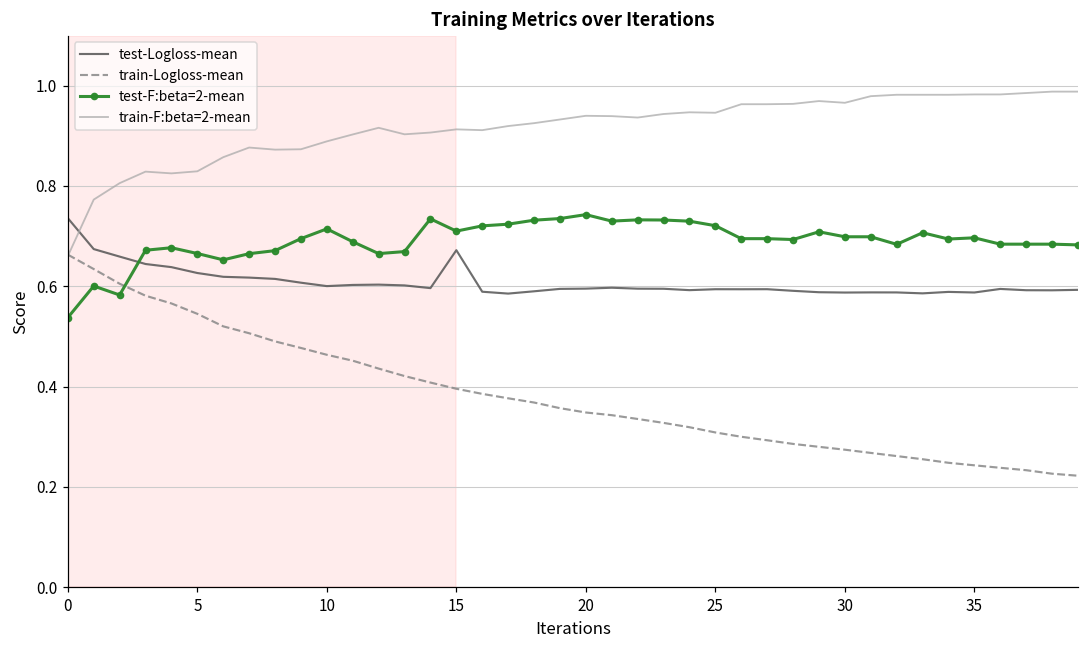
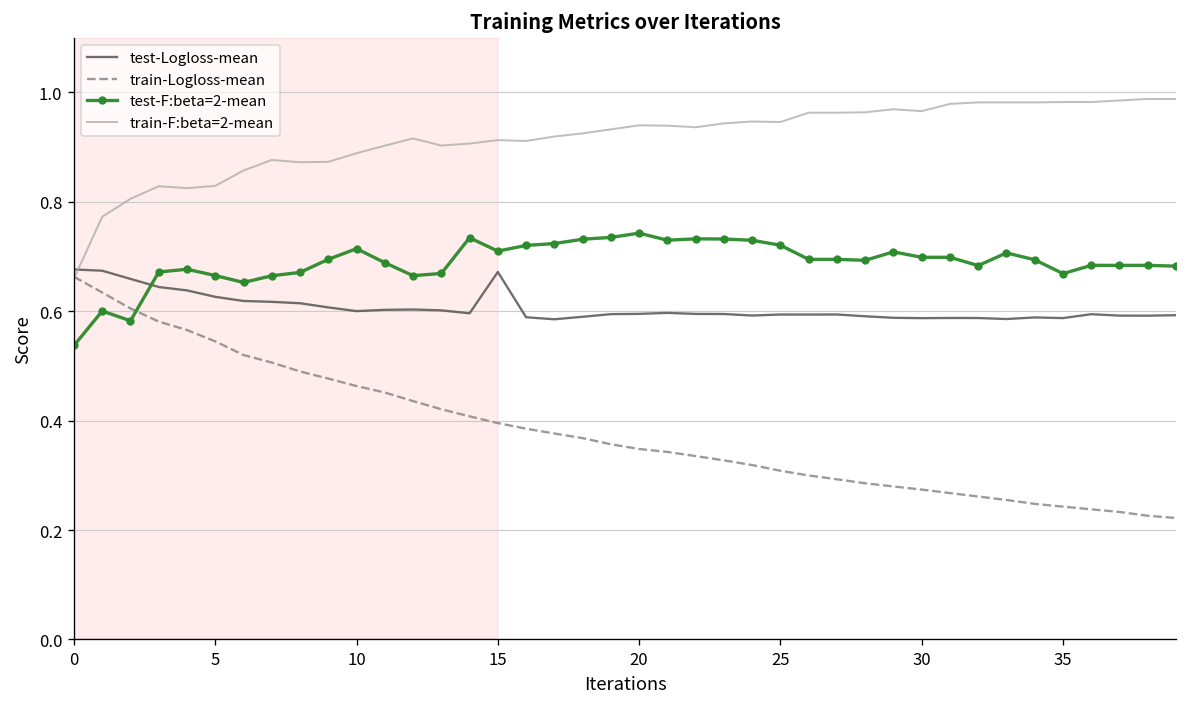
test-Logloss-mean, 0: 0.74 -> 0.68
test-F:beta=2-mean, 35: 0.70 -> 0.67
